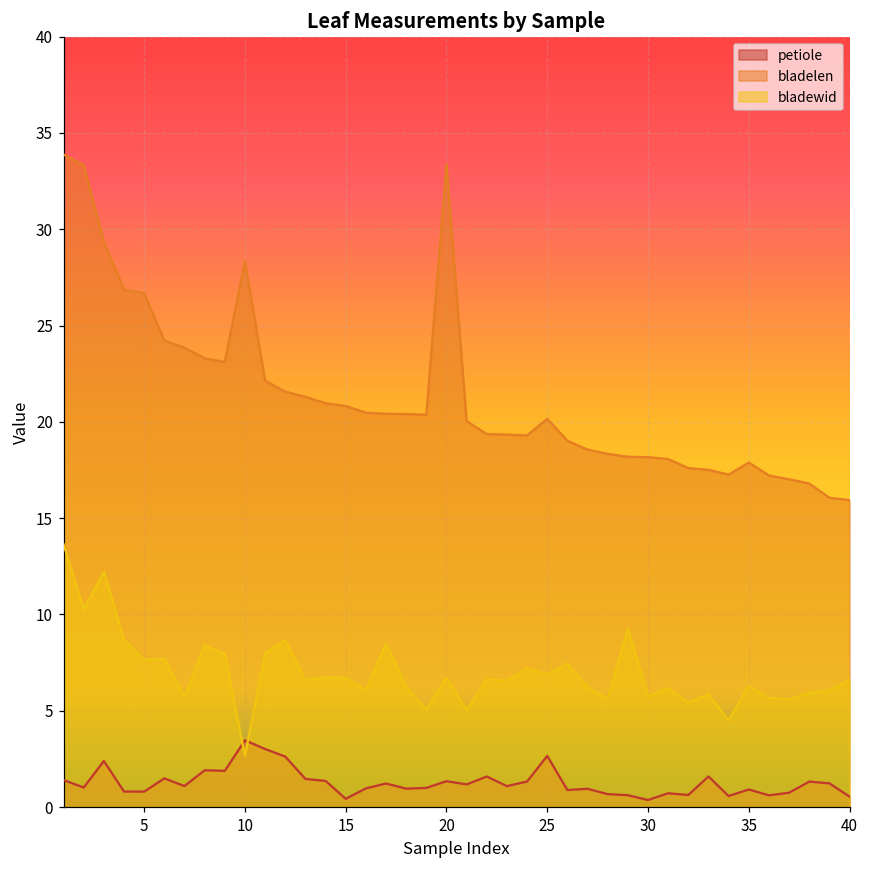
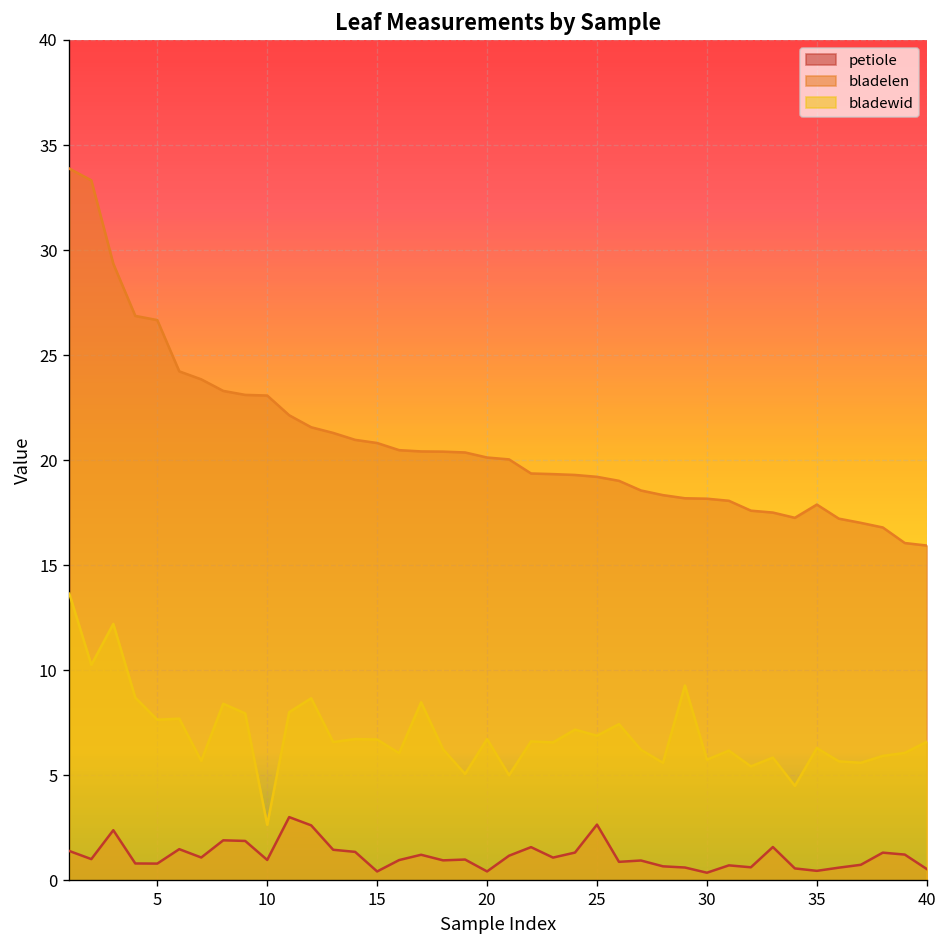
petiole, 10: 3.5 -> 1.0
bladelen, 10: 28.3 -> 23.1
petiole, 20: 1.3 -> 0.4
bladelen, 20: 33.4 -> 20.1
bladelen, 25: 20.2 -> 19.2
petiole, 35: 0.9 -> 0.5
